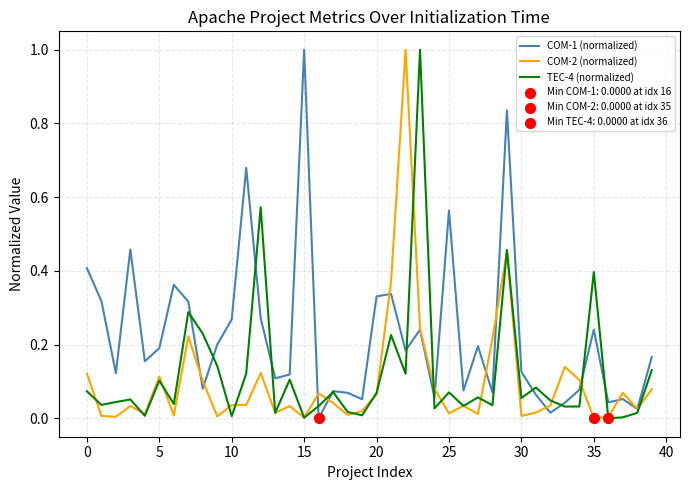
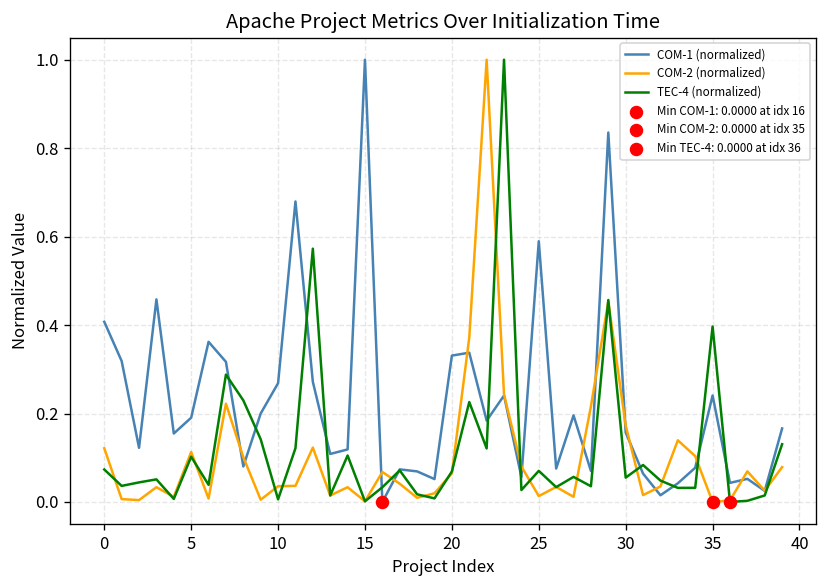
COM-1 (normalized), 25: 0.56 -> 0.59
COM-1 (normalized), 30: 0.13 -> 0.16
COM-2 (normalized), 30: 0.01 -> 0.17
